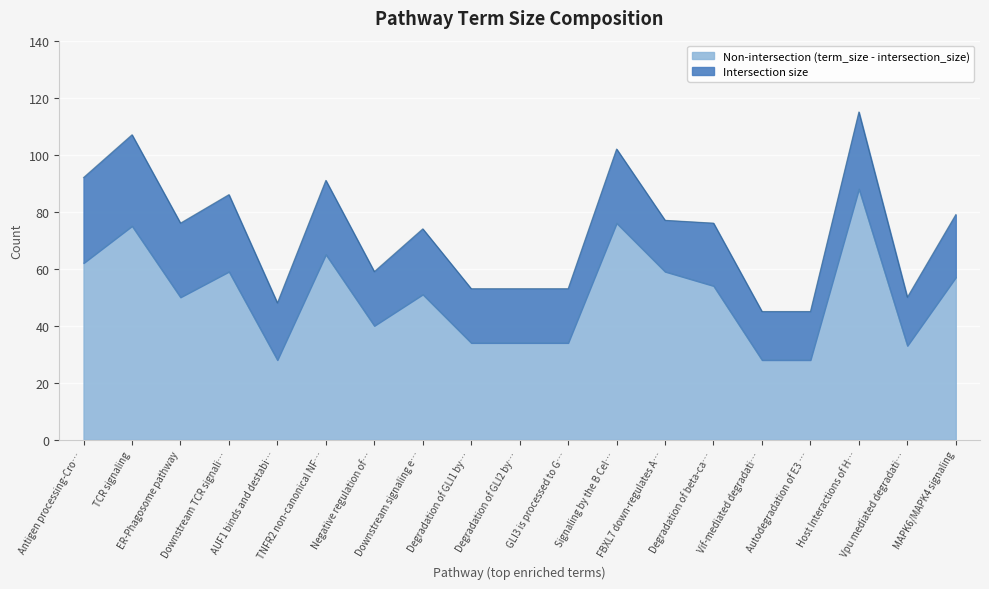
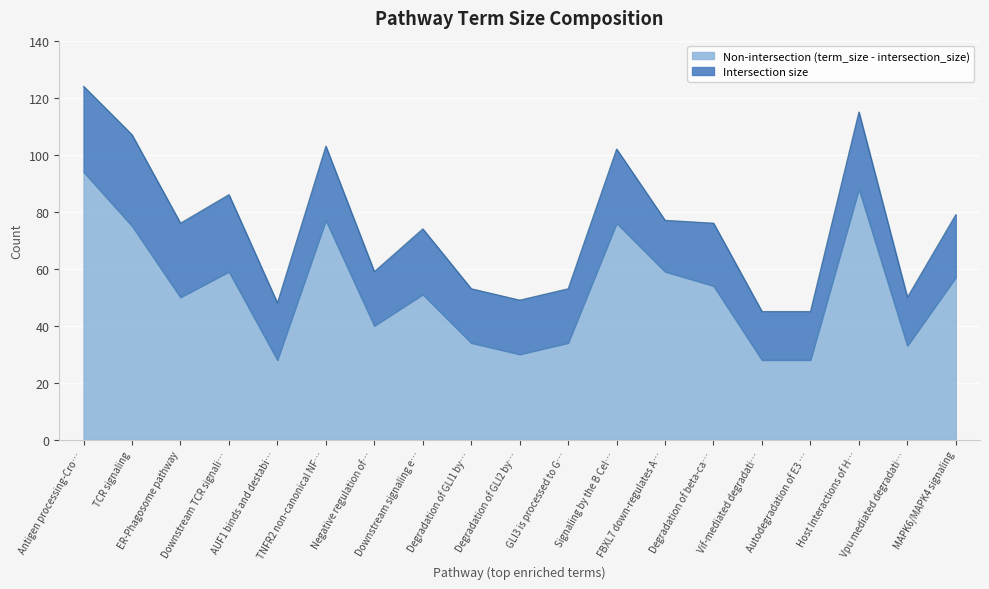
Non-intersection (term_size - intersection_size), Antigen processing-Cro…: 62 -> 94
Non-intersection (term_size - intersection_size), TNFR2 non-canonical NF…: 65 -> 77
Non-intersection (term_size - intersection_size), Degradation of GLI2 by…: 34 -> 30
